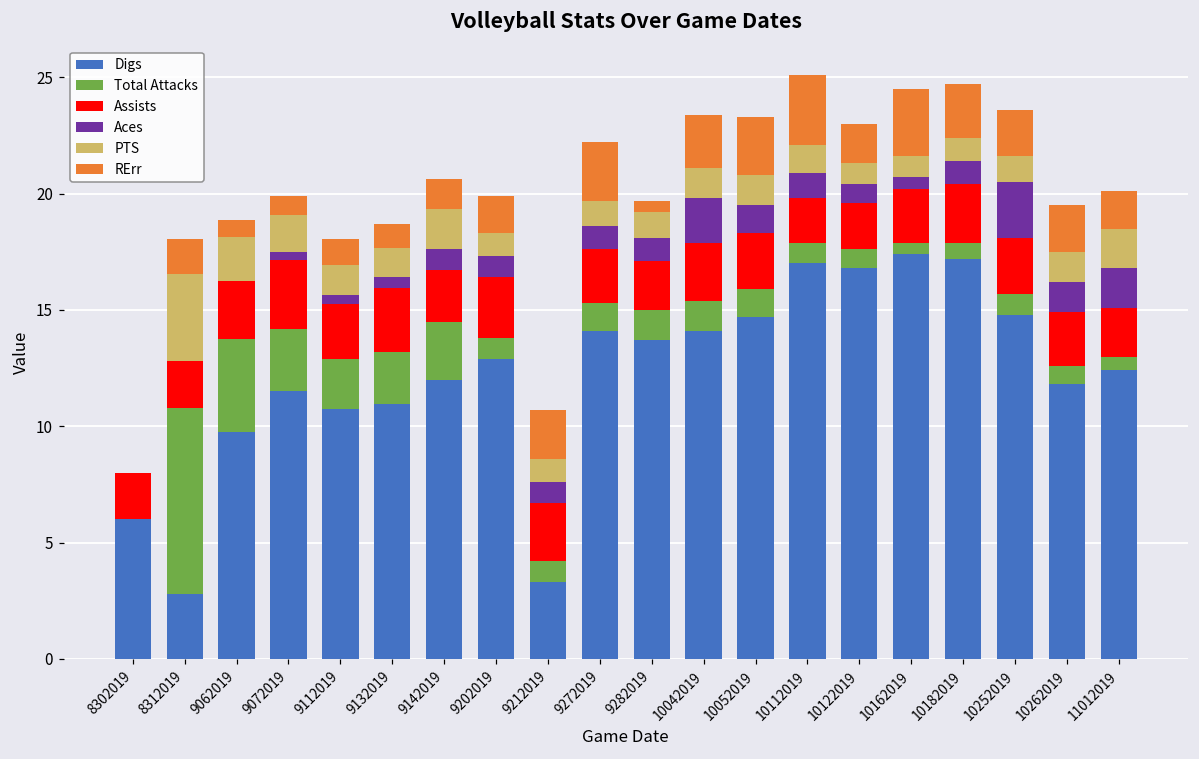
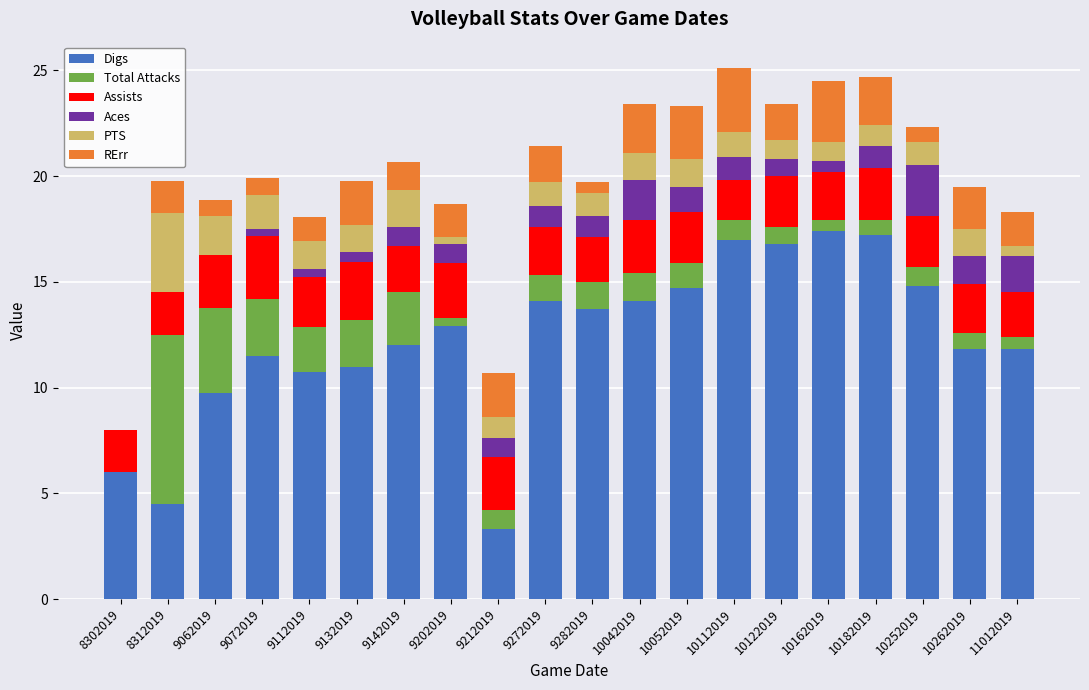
Digs, 8312019: 2.8 -> 4.5
RErr, 9132019: 1.0 -> 2.1
Total Attacks, 9202019: 0.9 -> 0.4
PTS, 9202019: 1.0 -> 0.3
RErr, 9272019: 2.5 -> 1.7
Assists, 10122019: 2.0 -> 2.4
RErr, 10252019: 2.0 -> 0.7
Digs, 11012019: 12.4 -> 11.8
PTS, 11012019: 1.7 -> 0.5
